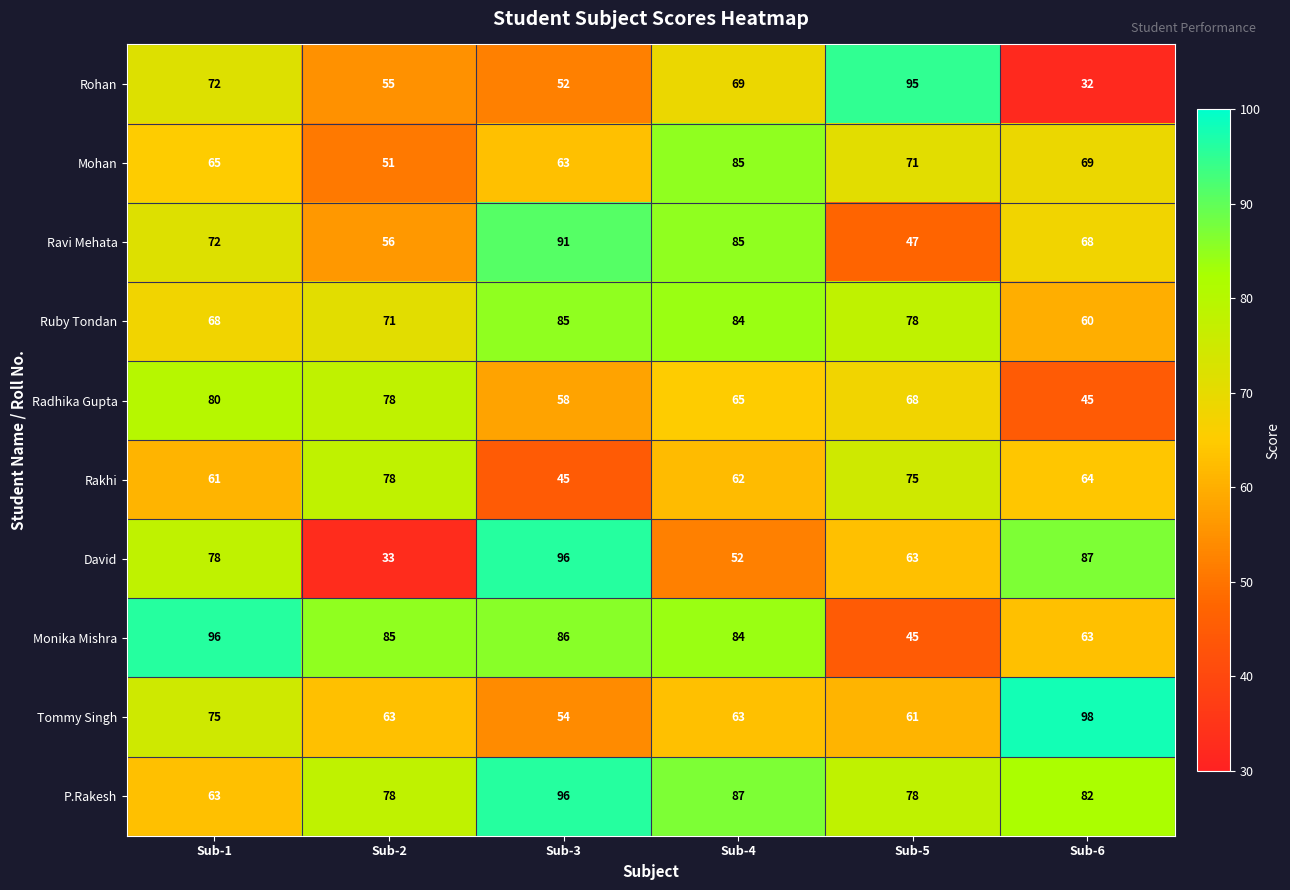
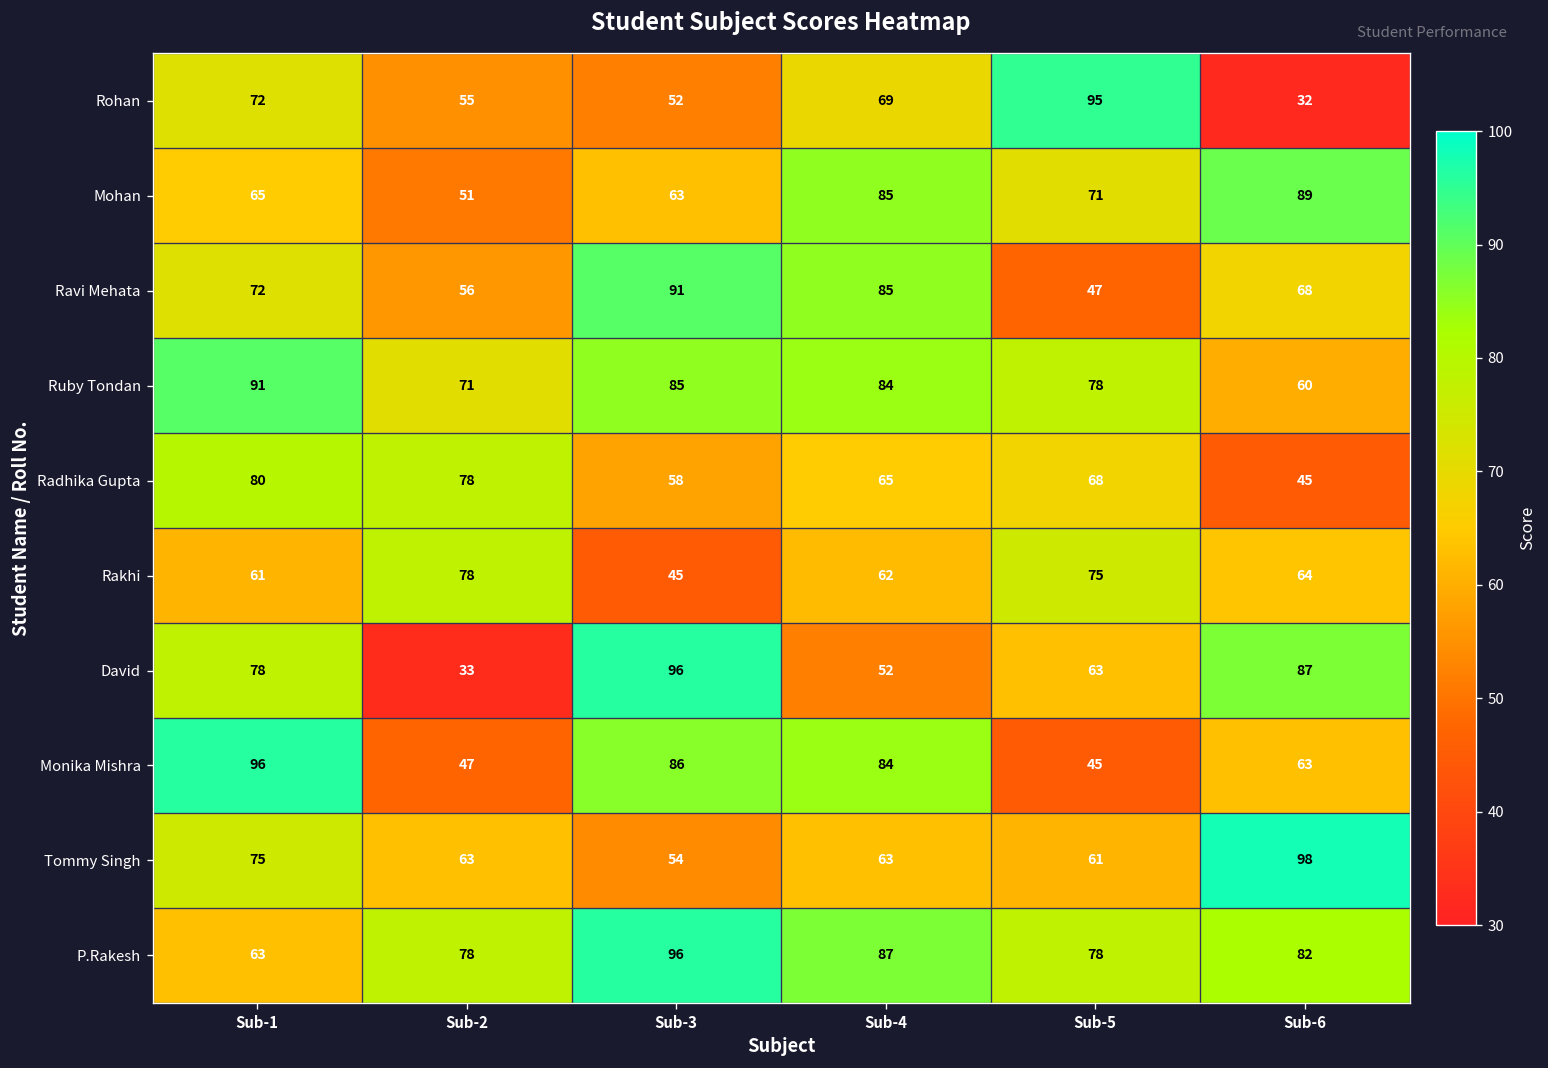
Mohan, Sub-6: 69 -> 89
Ruby Tondan, Sub-1: 68 -> 91
Monika Mishra, Sub-2: 85 -> 47
